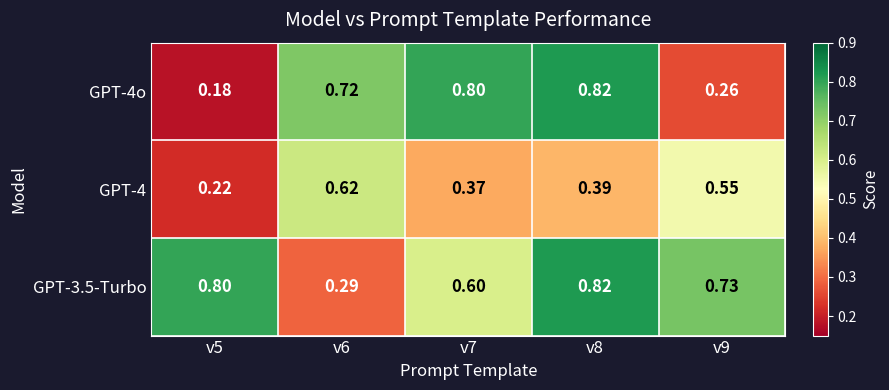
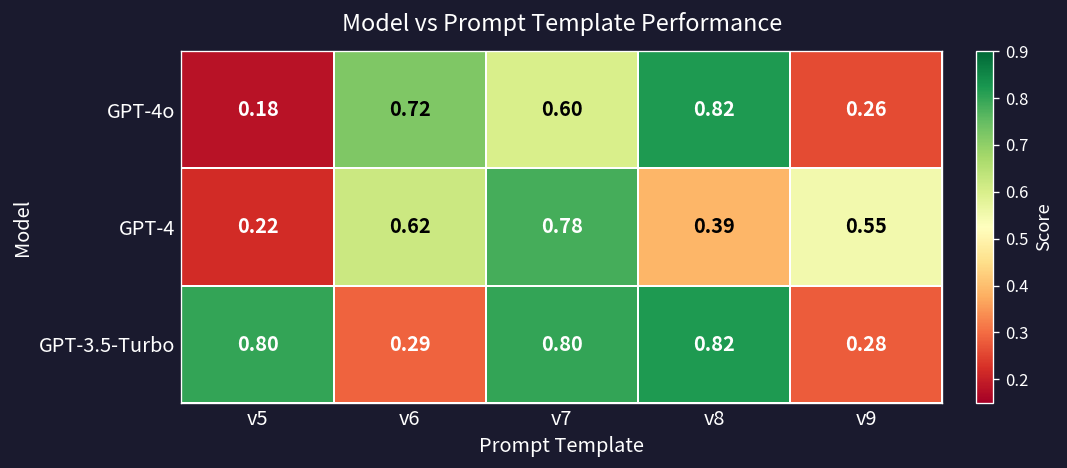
GPT-4o, v7: 0.80 -> 0.60
GPT-4, v7: 0.37 -> 0.78
GPT-3.5-Turbo, v7: 0.60 -> 0.80
GPT-3.5-Turbo, v9: 0.73 -> 0.28
